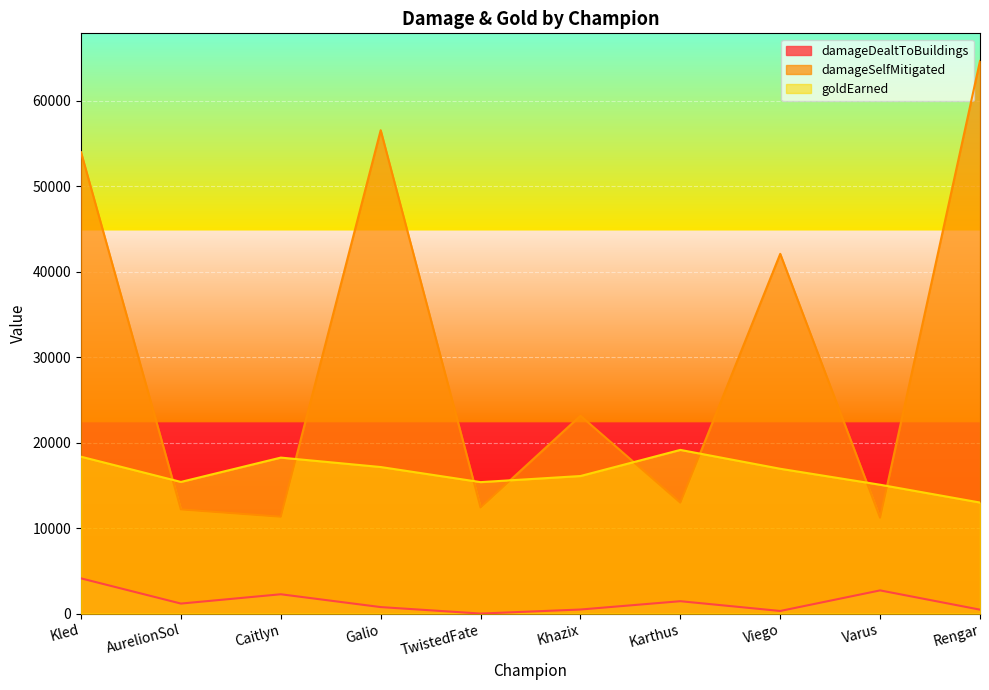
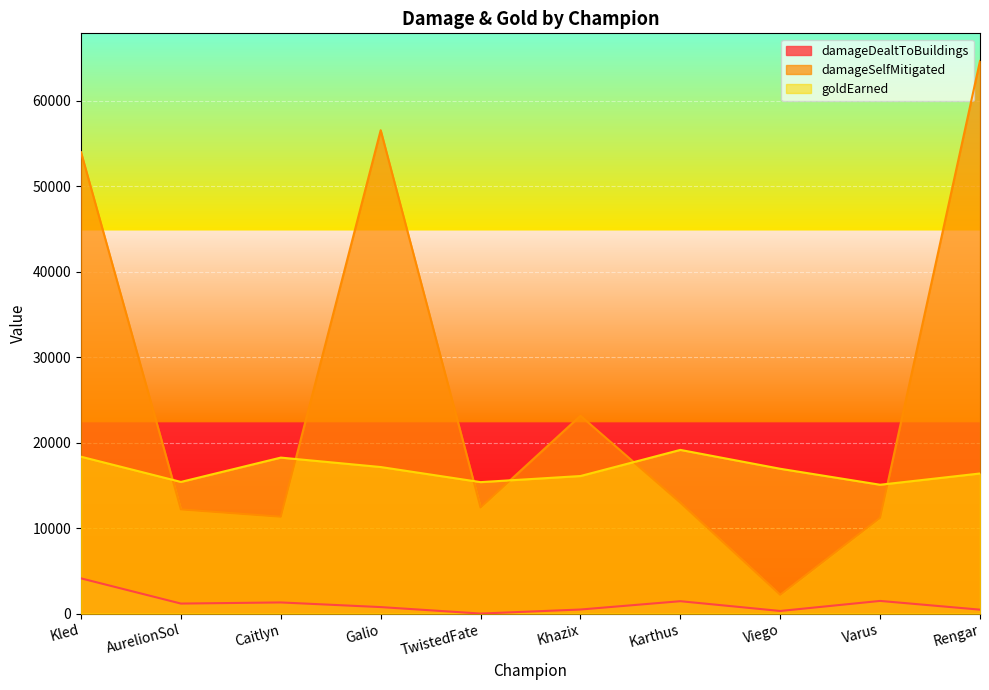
damageDealtToBuildings, Caitlyn: 2000 -> 1000
damageSelfMitigated, Viego: 42000 -> 2000
damageDealtToBuildings, Varus: 3000 -> 1000
goldEarned, Rengar: 13000 -> 16000
